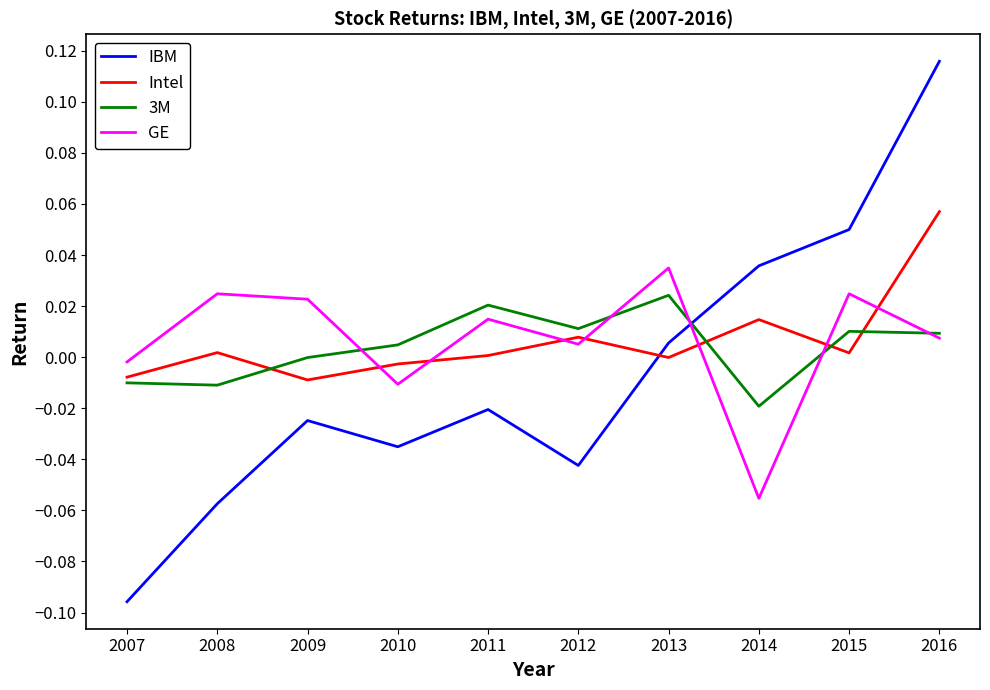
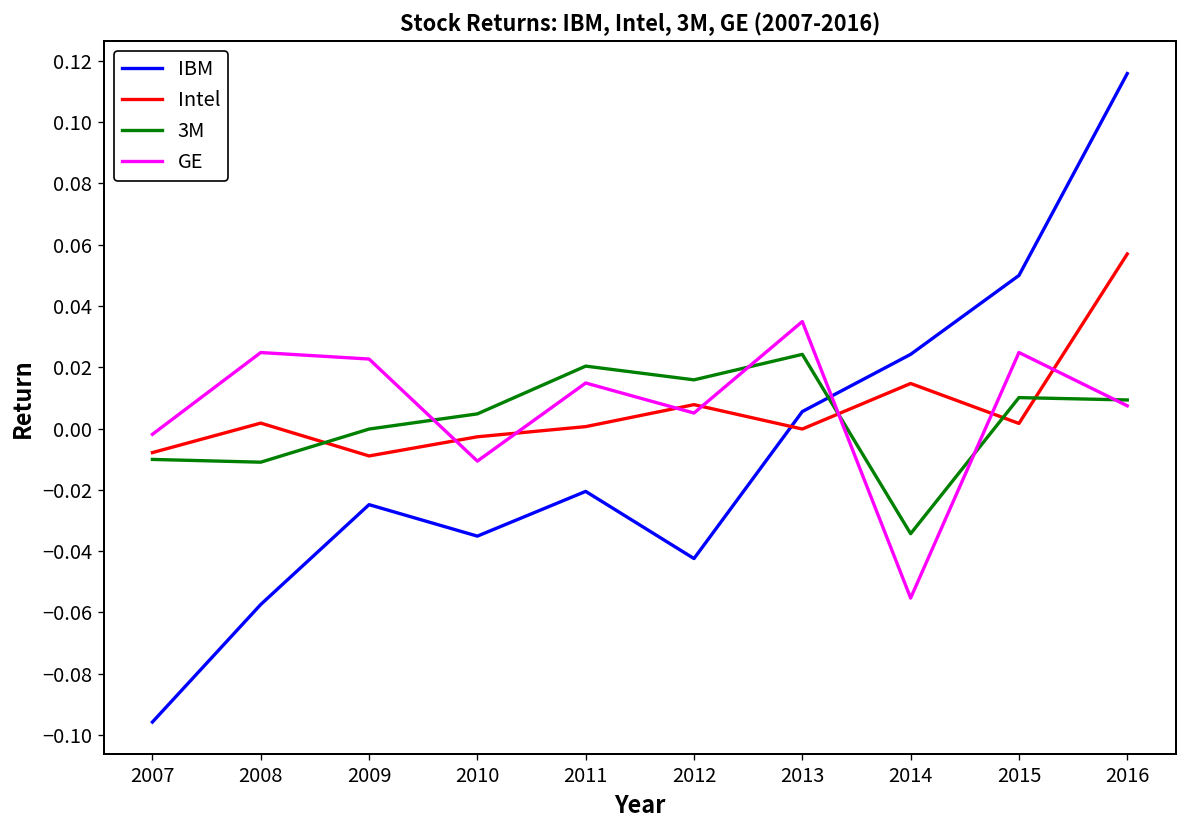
3M, 2012: 0.011 -> 0.016
IBM, 2014: 0.036 -> 0.024
3M, 2014: -0.019 -> -0.034
